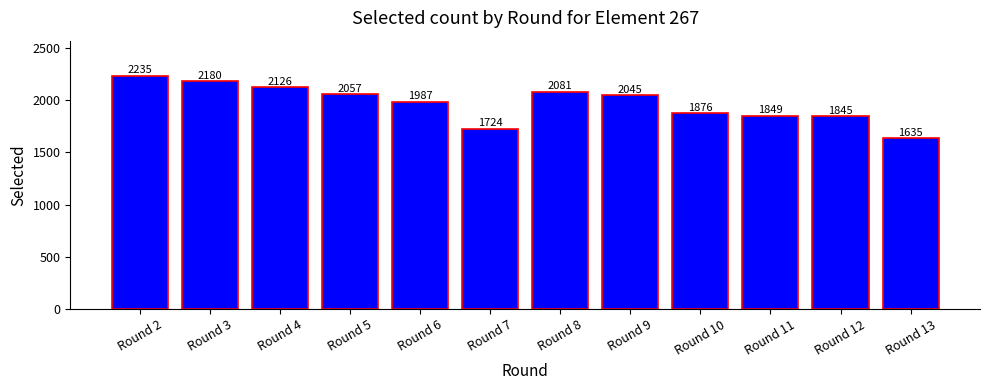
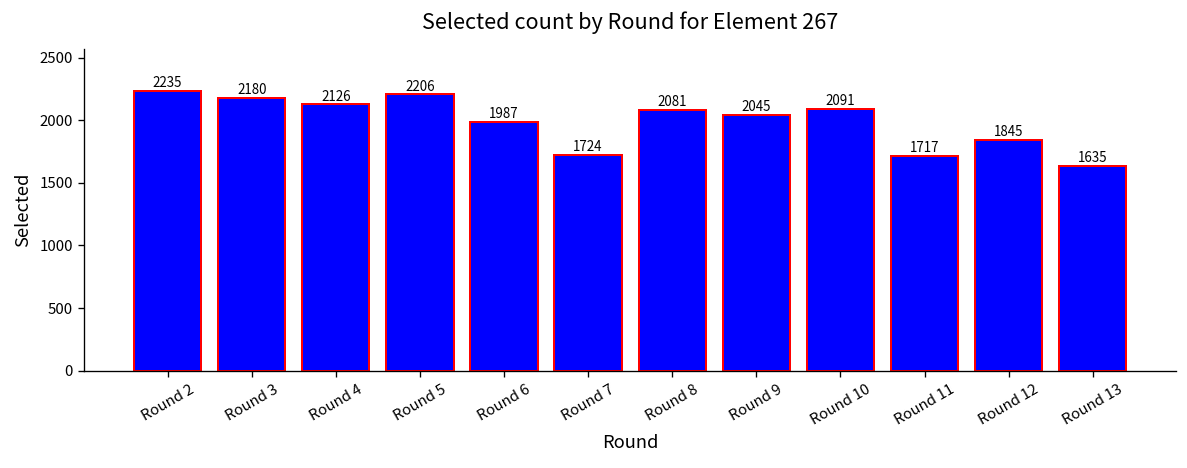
Round 5: 2057 -> 2206
Round 10: 1876 -> 2091
Round 11: 1849 -> 1717
